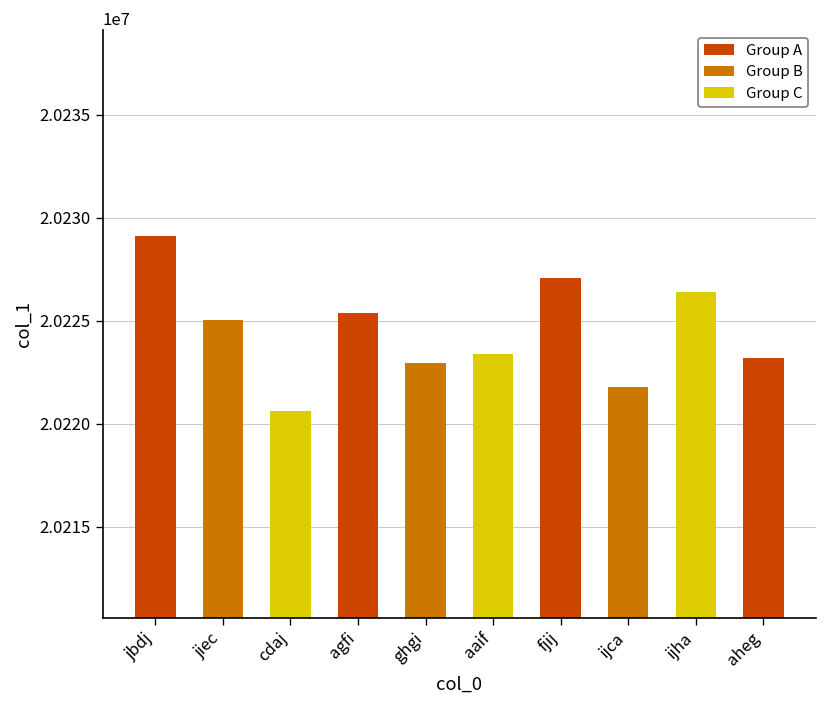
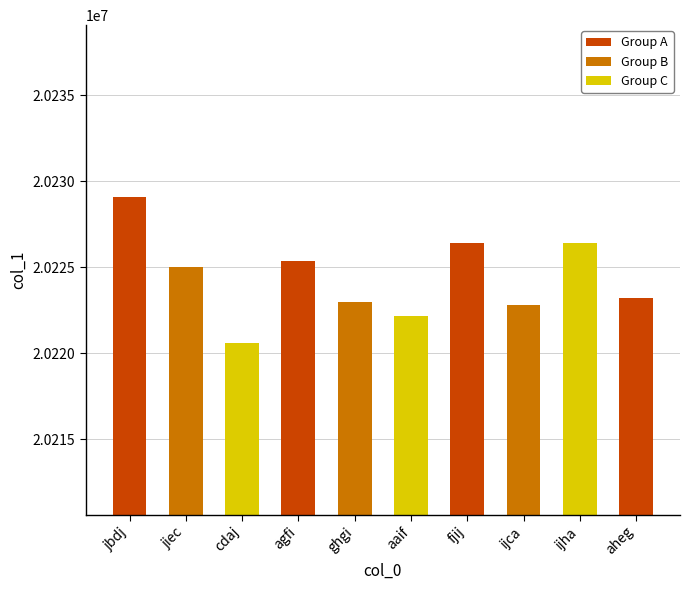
aaif: 20223400 -> 20222100
fjij: 20227100 -> 20226400
ijca: 20221800 -> 20222800
